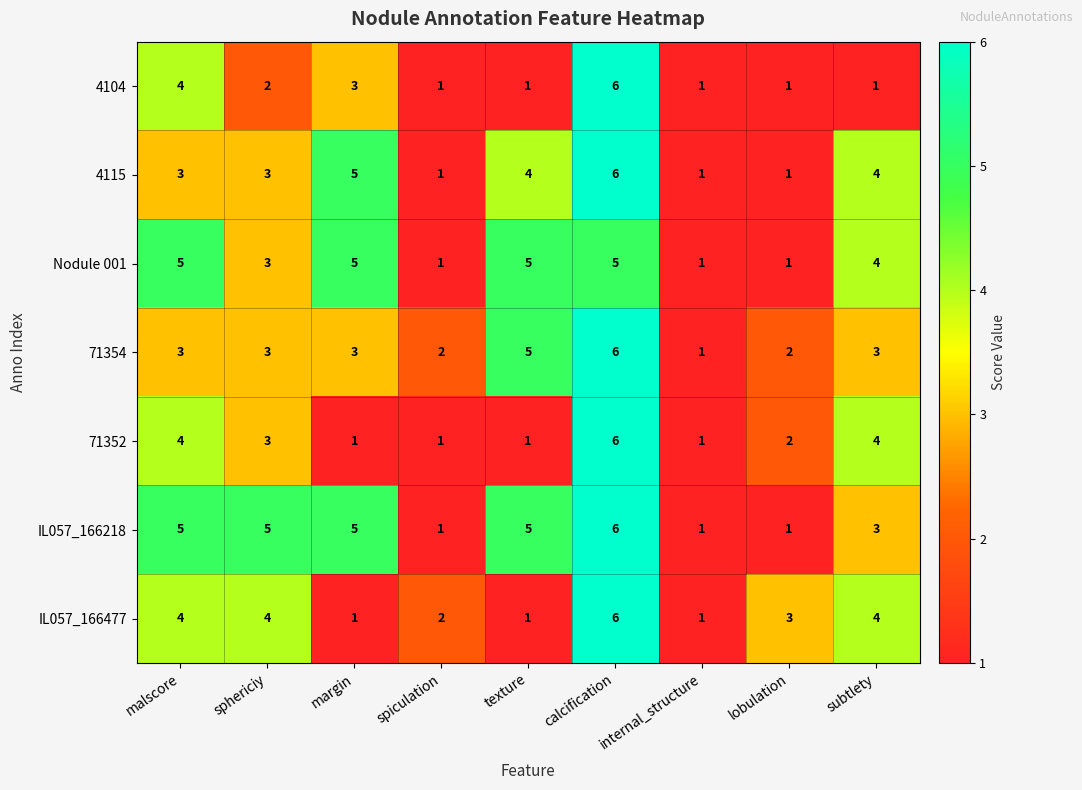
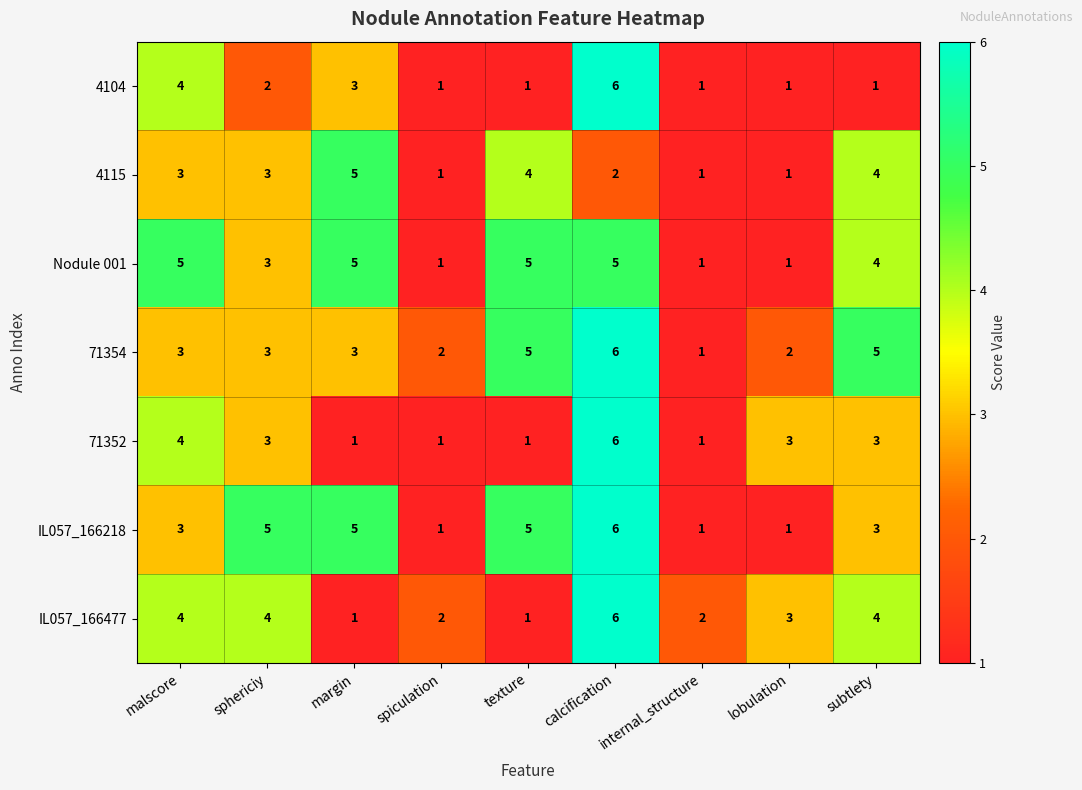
4115, calcification: 6 -> 2
71354, subtlety: 3 -> 5
71352, lobulation: 2 -> 3
71352, subtlety: 4 -> 3
IL057_166218, malscore: 5 -> 3
IL057_166477, internal_structure: 1 -> 2
